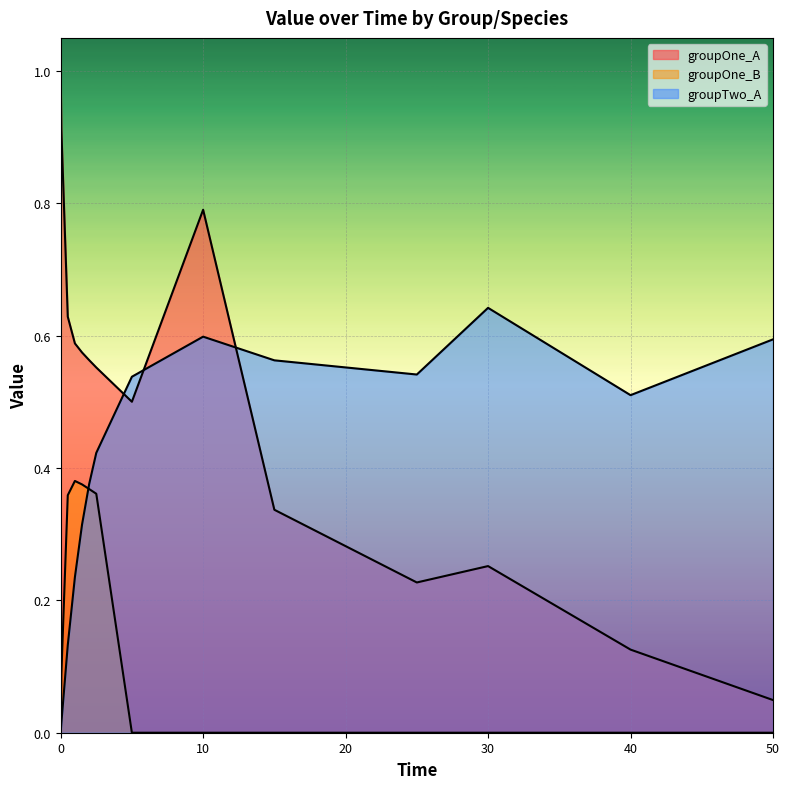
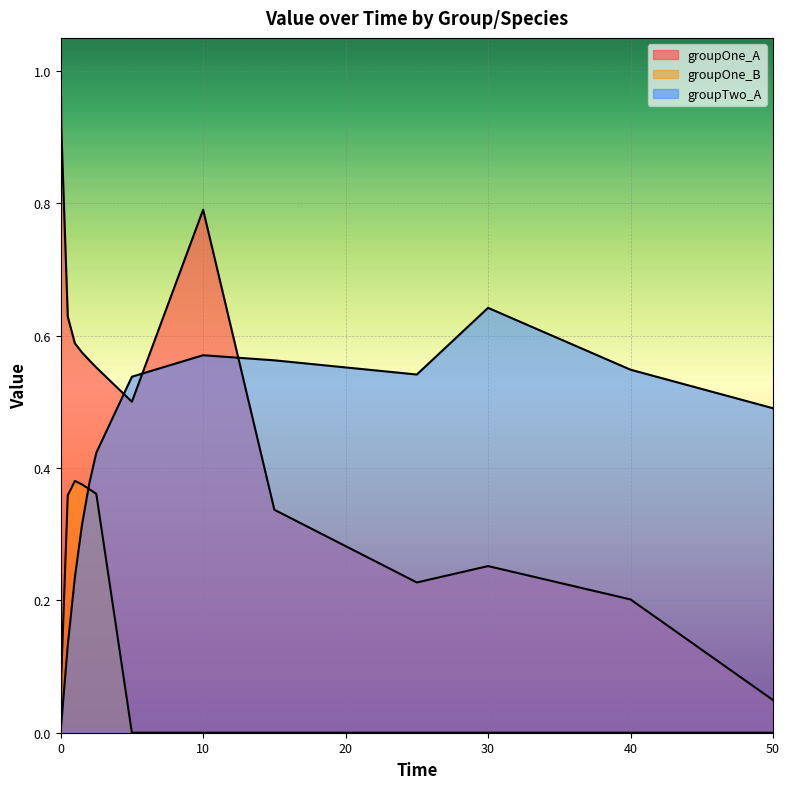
groupTwo_A, 10: 0.60 -> 0.57
groupOne_A, 40: 0.13 -> 0.20
groupTwo_A, 40: 0.51 -> 0.55
groupTwo_A, 50: 0.59 -> 0.49
